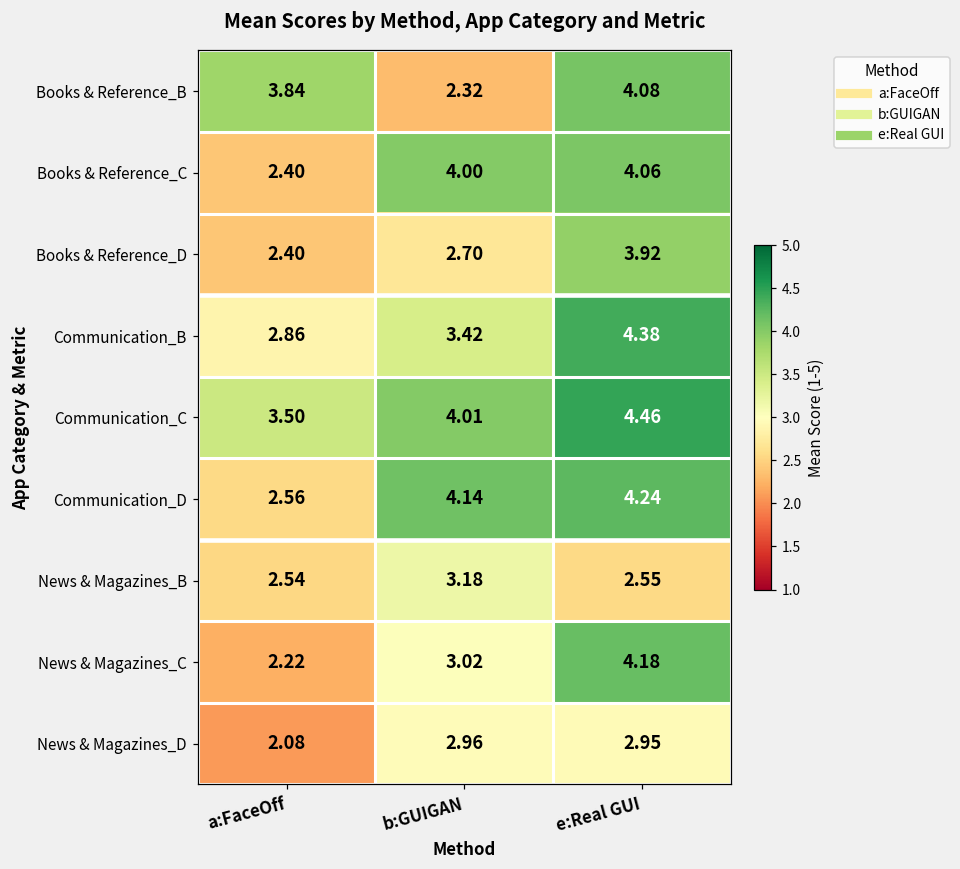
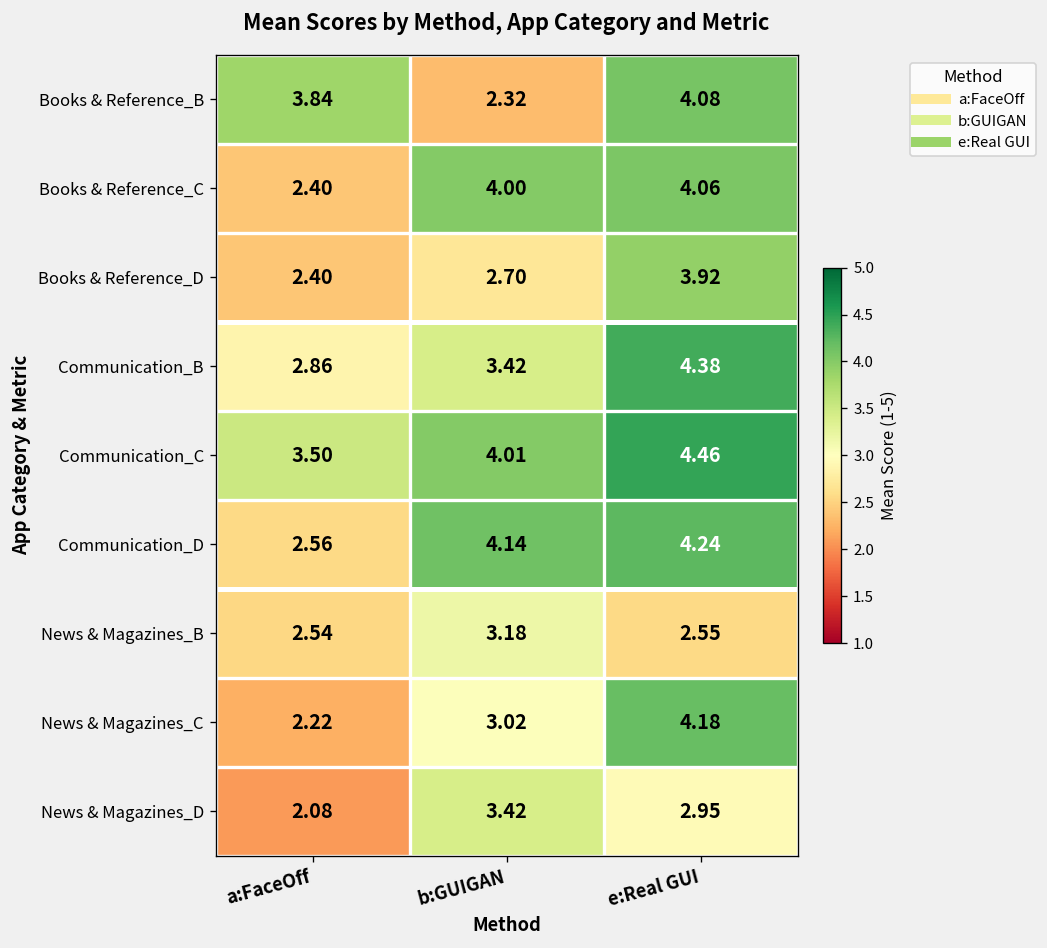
News & Magazines_D, b:GUIGAN: 2.96 -> 3.42
